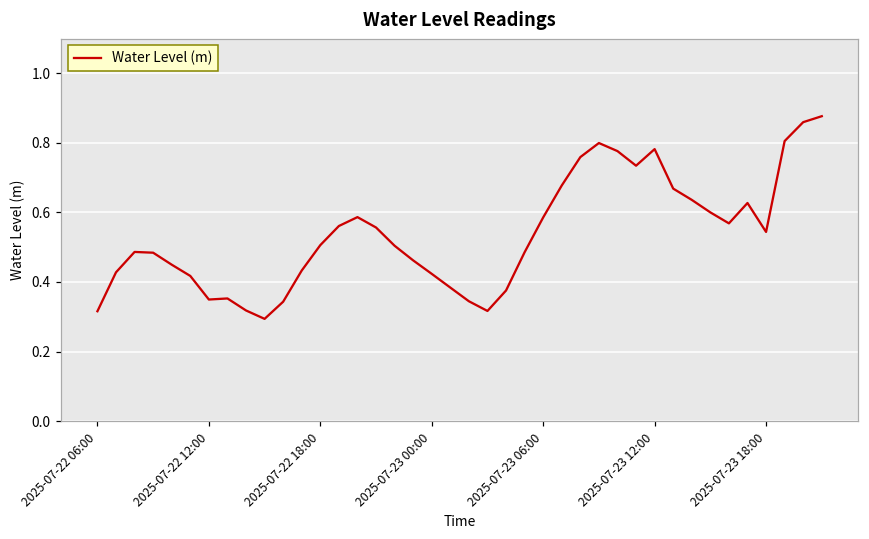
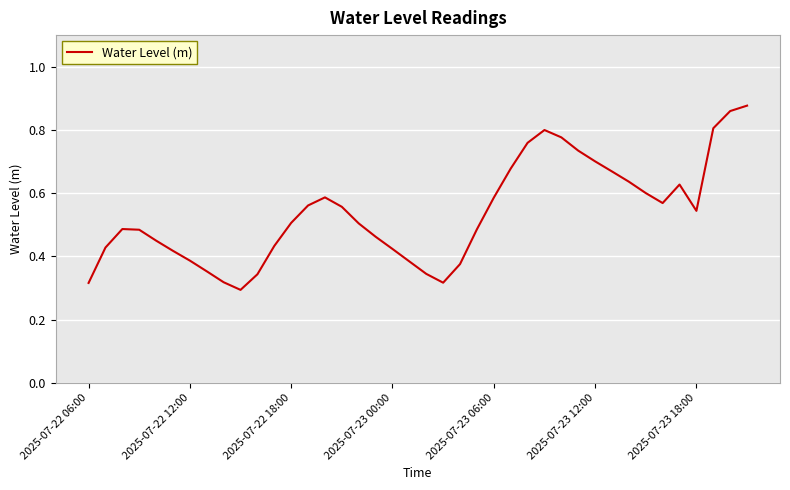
2025-07-22 12:00: 0.35 -> 0.39
2025-07-23 12:00: 0.78 -> 0.70
